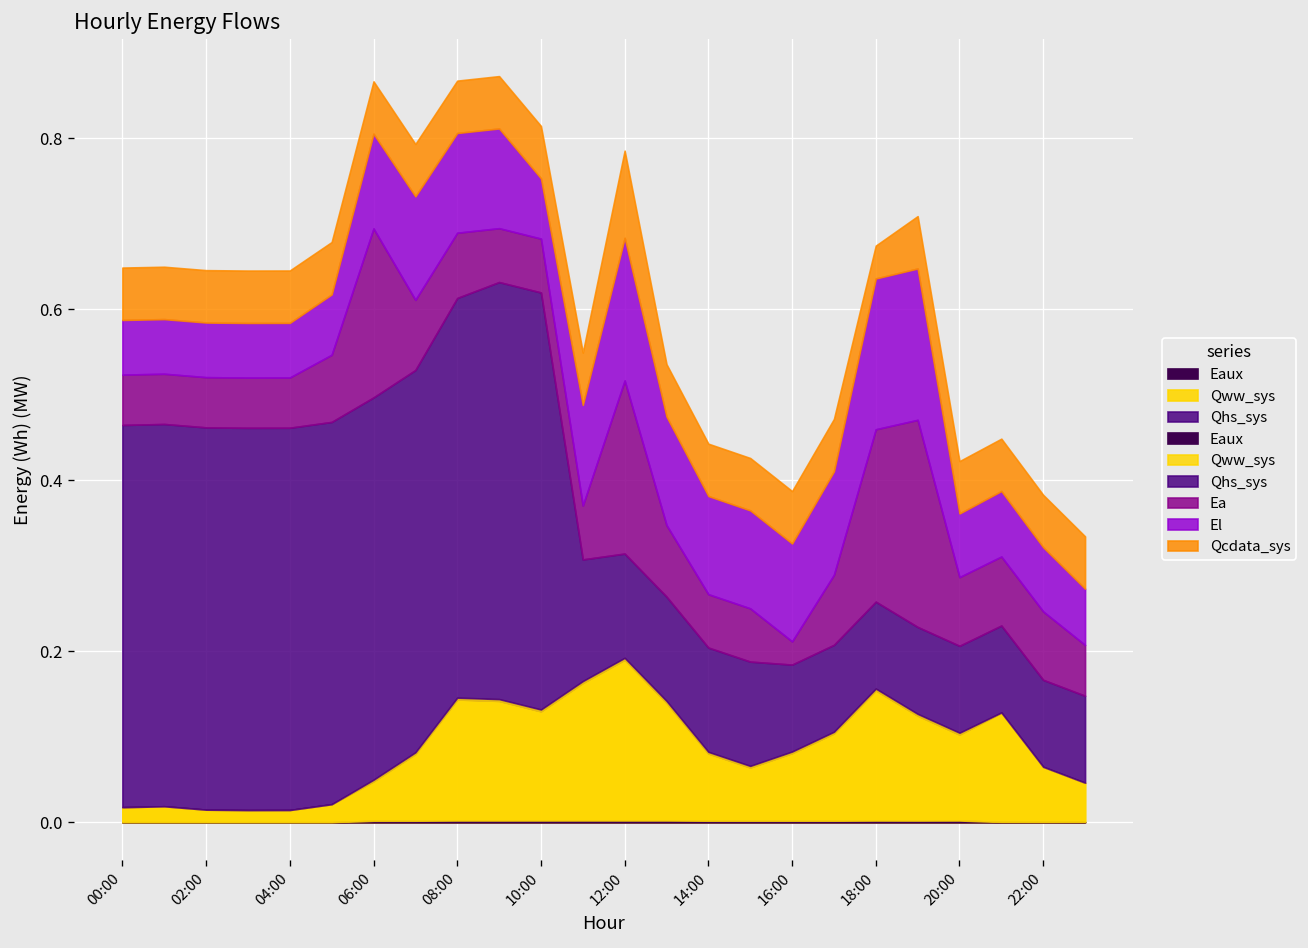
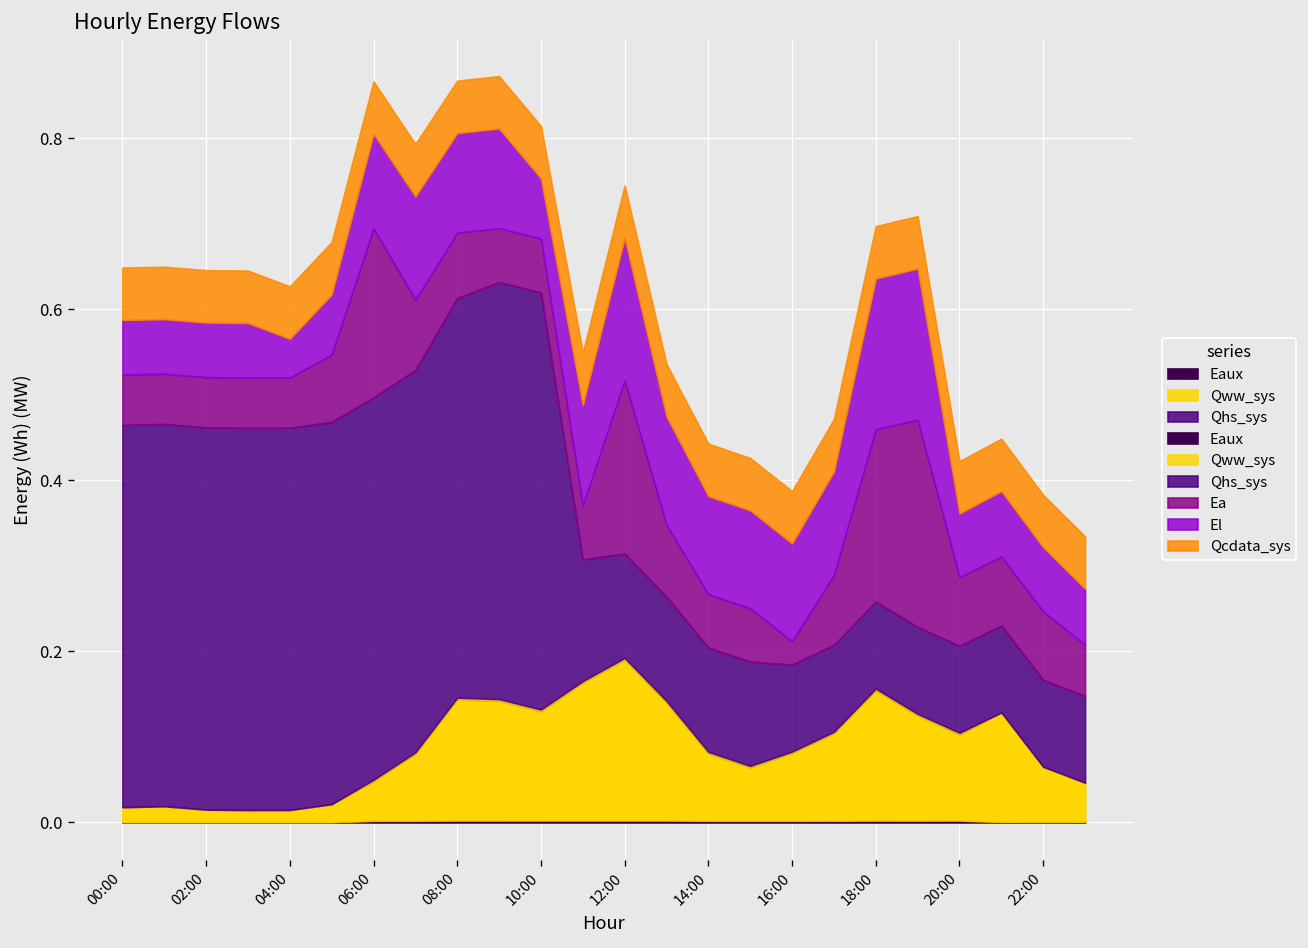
El, 04:00: 0.06 -> 0.05
Qcdata_sys, 12:00: 0.10 -> 0.06
Qcdata_sys, 18:00: 0.04 -> 0.06
